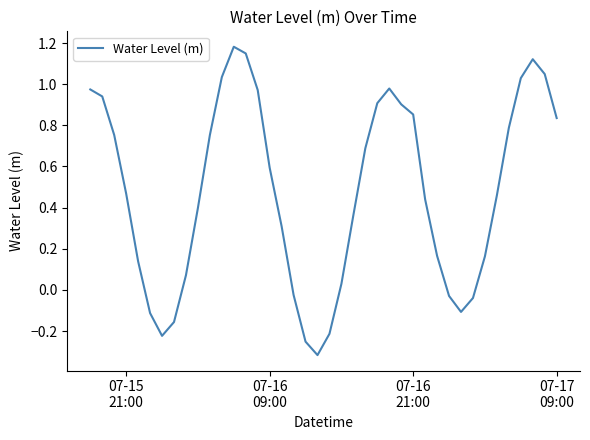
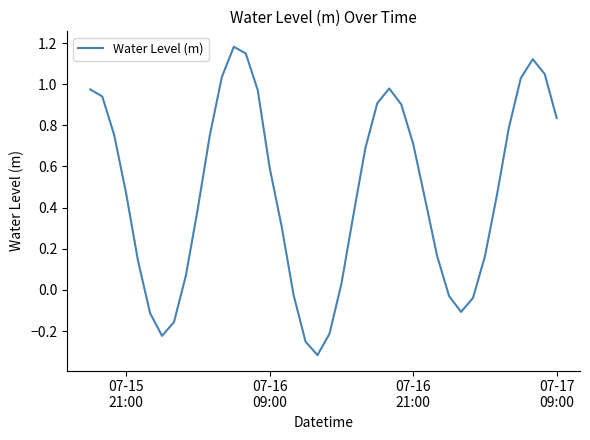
07-16 21:00: 0.85 -> 0.71
